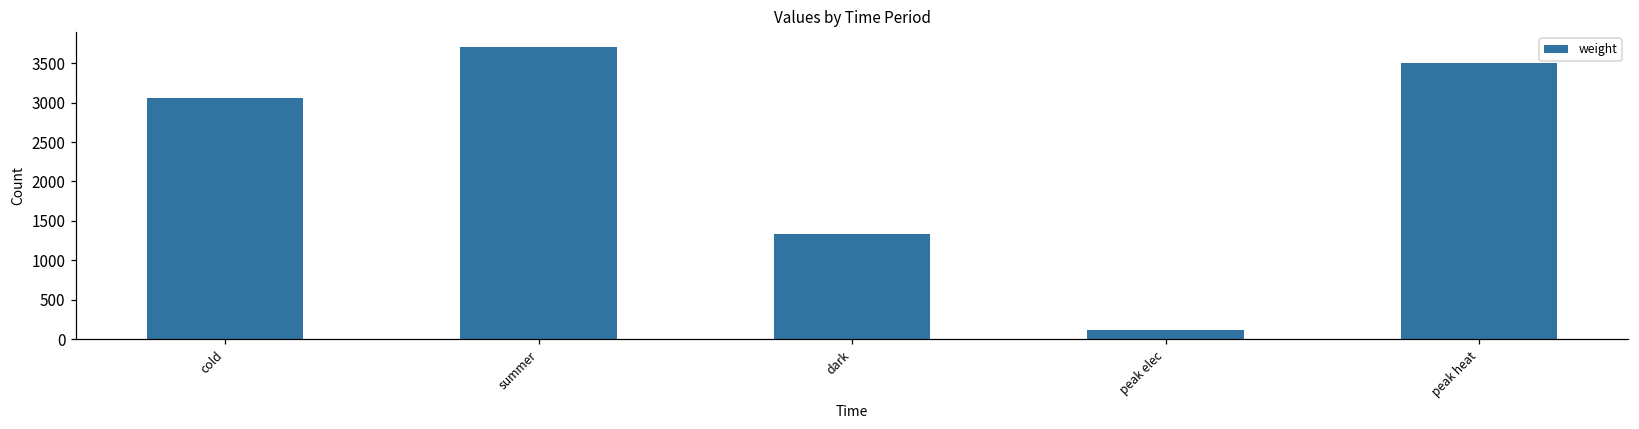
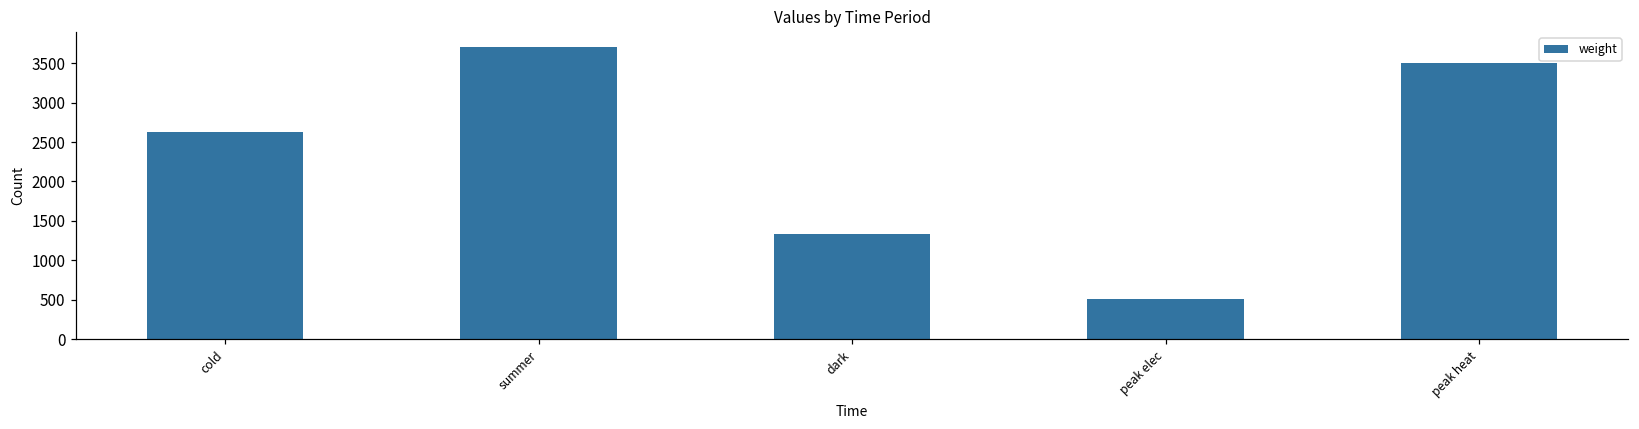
cold: 3100 -> 2600
peak elec: 100 -> 500
